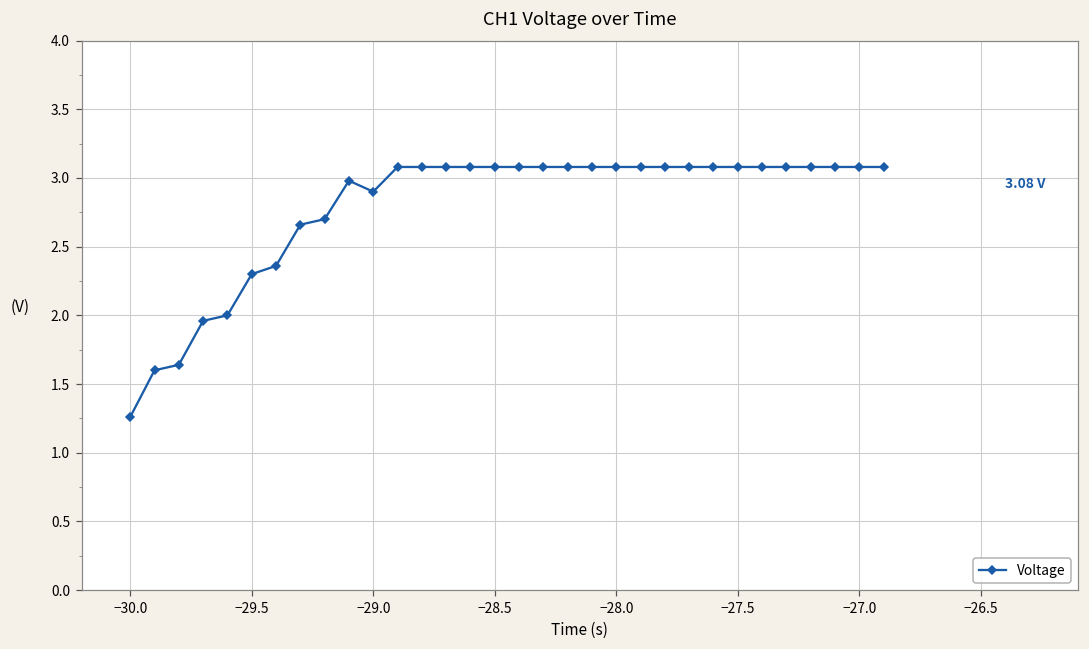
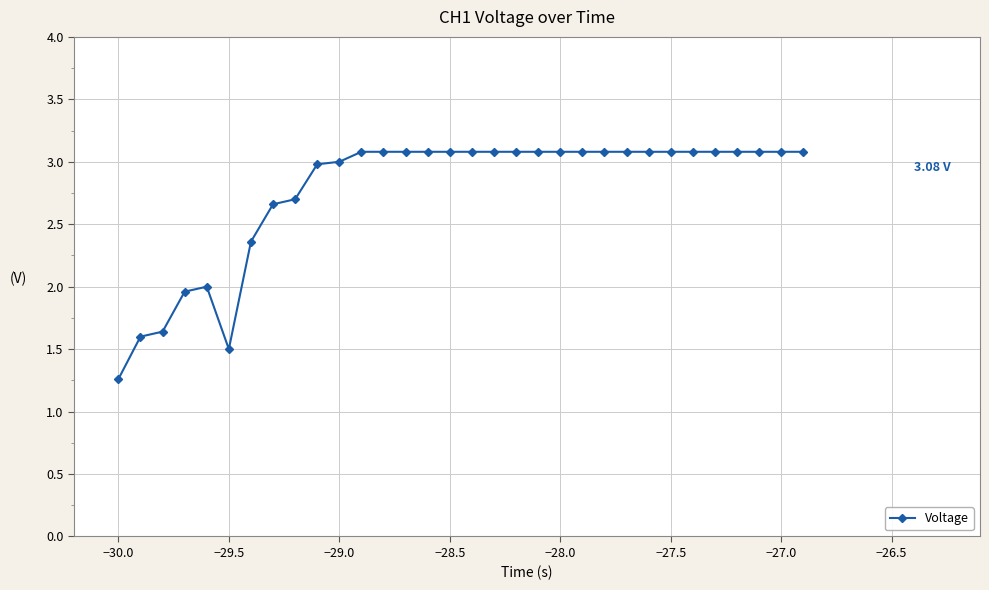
−29.5: 2.3 -> 1.5
−29.0: 2.9 -> 3.0
